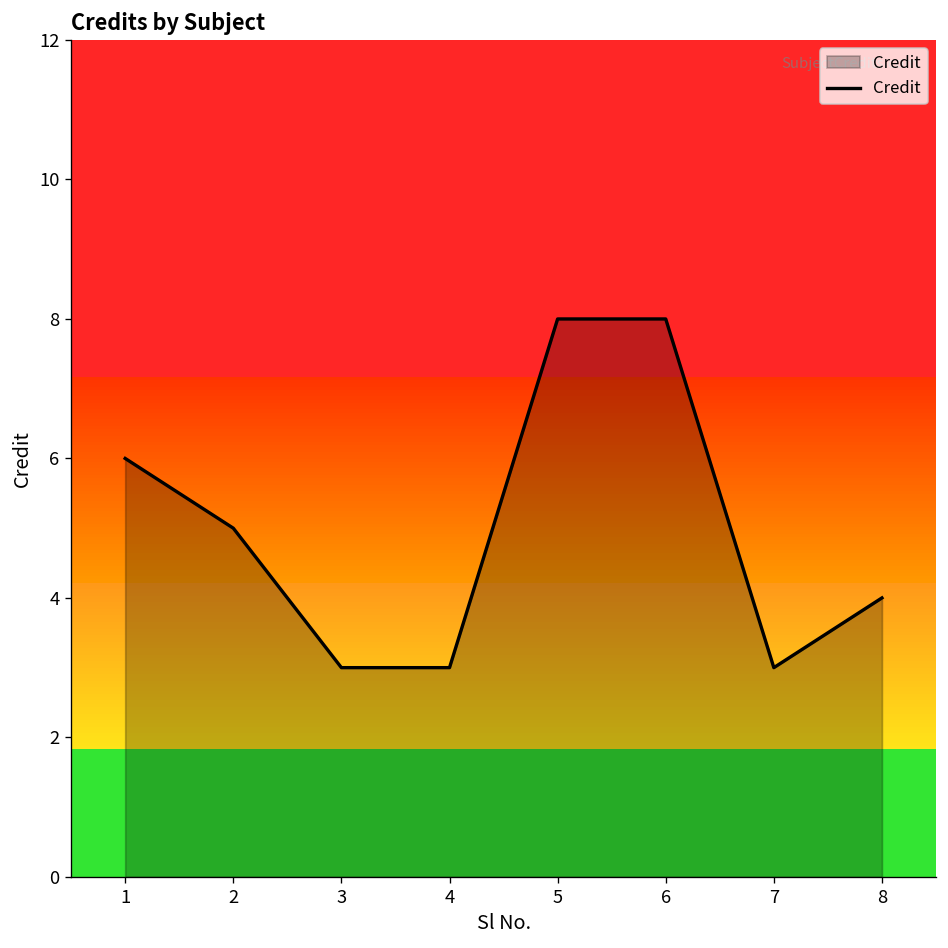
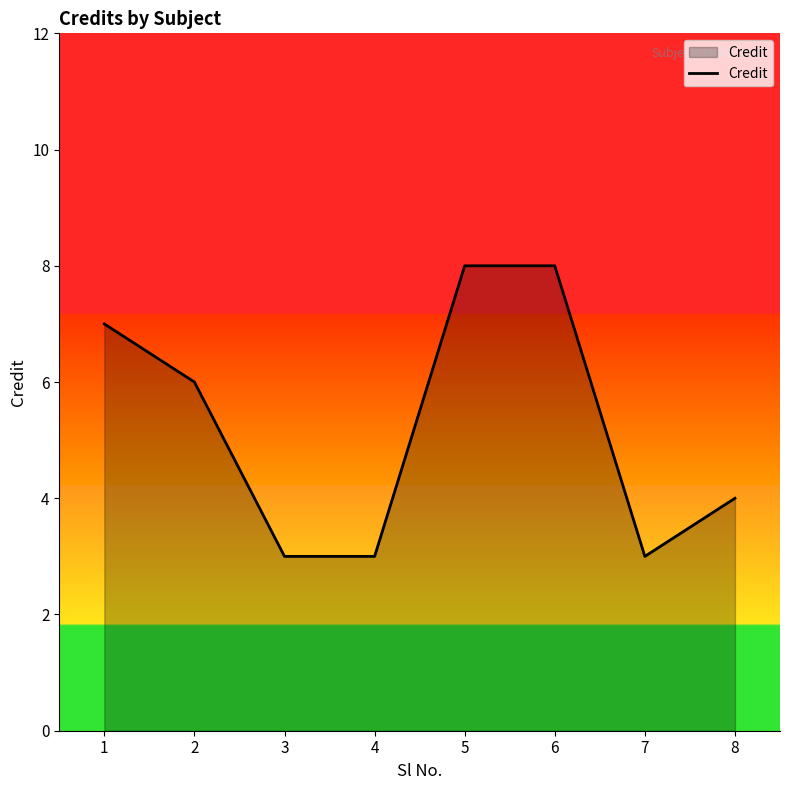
1: 6 -> 7
2: 5 -> 6
